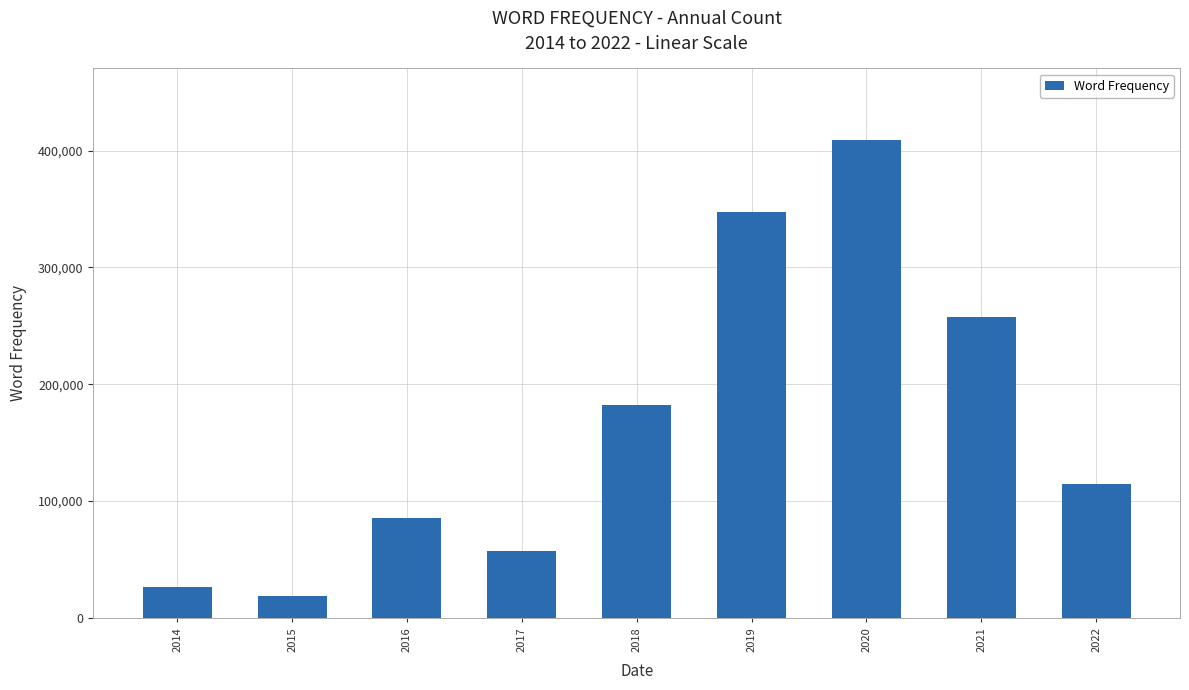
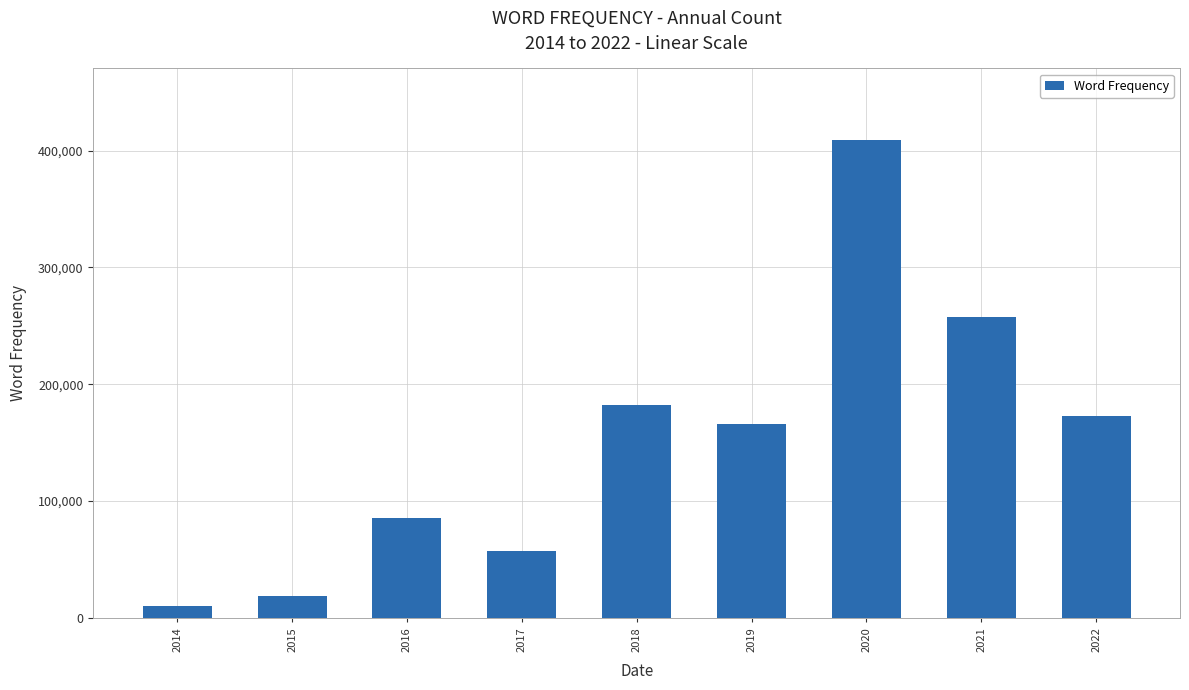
2014: 26,000 -> 10,000
2019: 347,000 -> 166,000
2022: 114,000 -> 172,000
